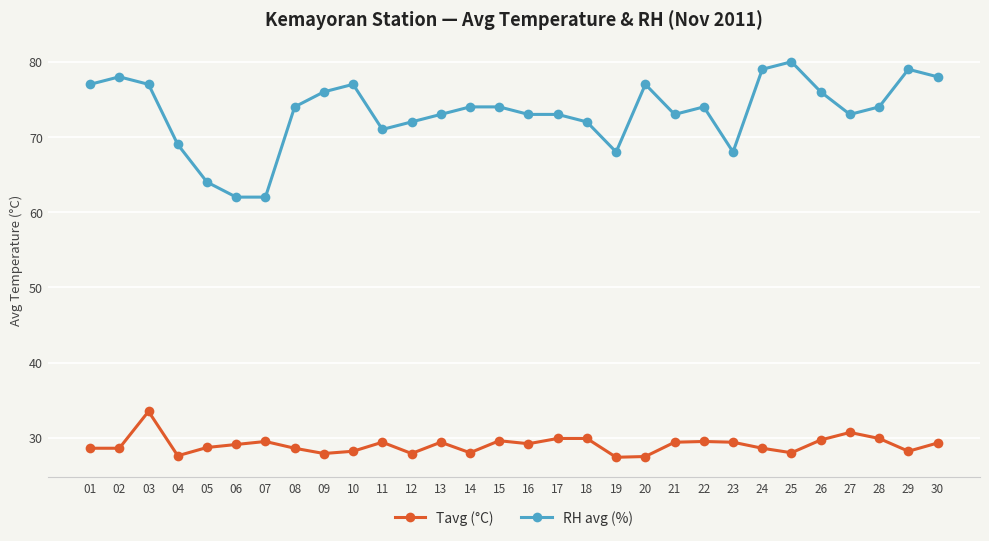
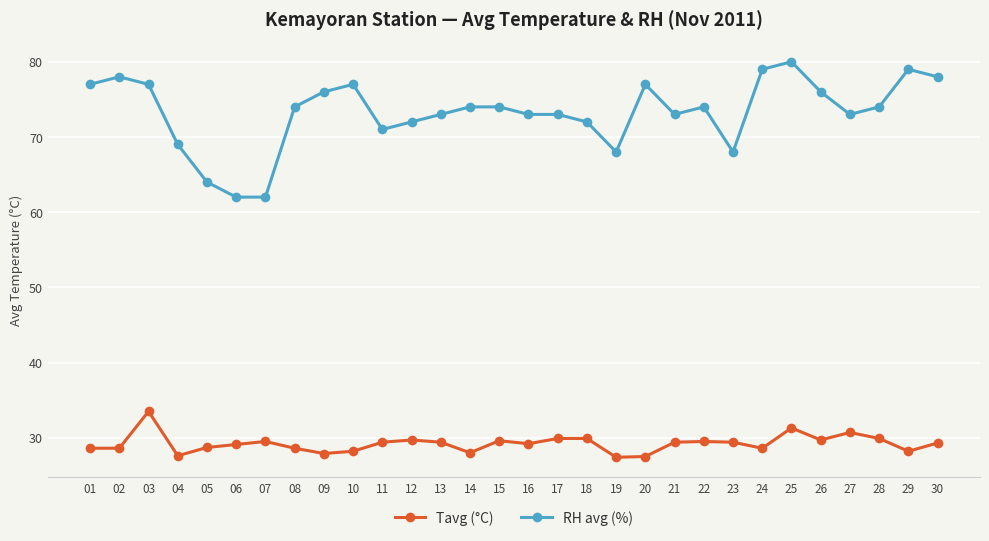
Tavg (°C), 12: 28 -> 30
Tavg (°C), 25: 28 -> 31
